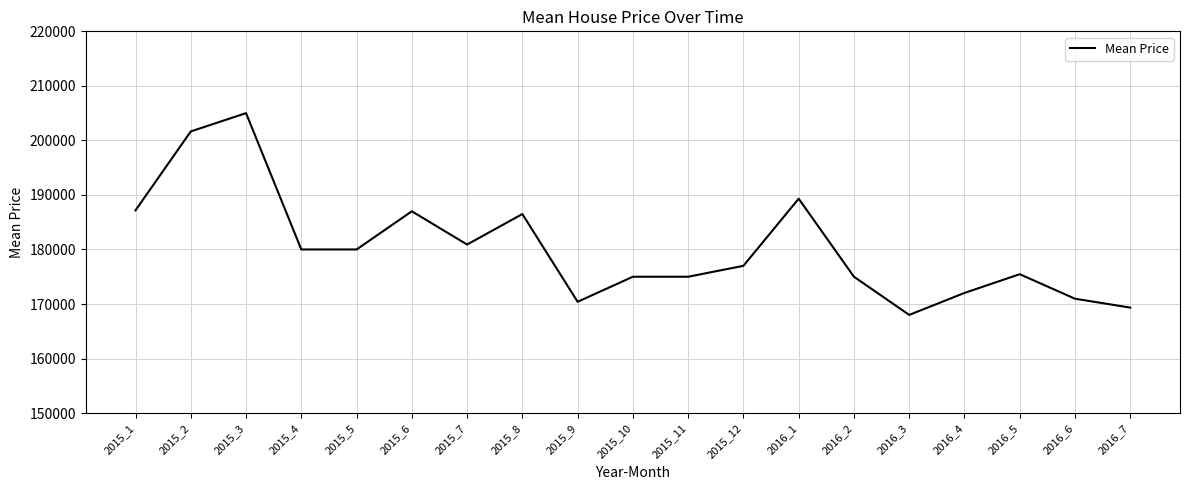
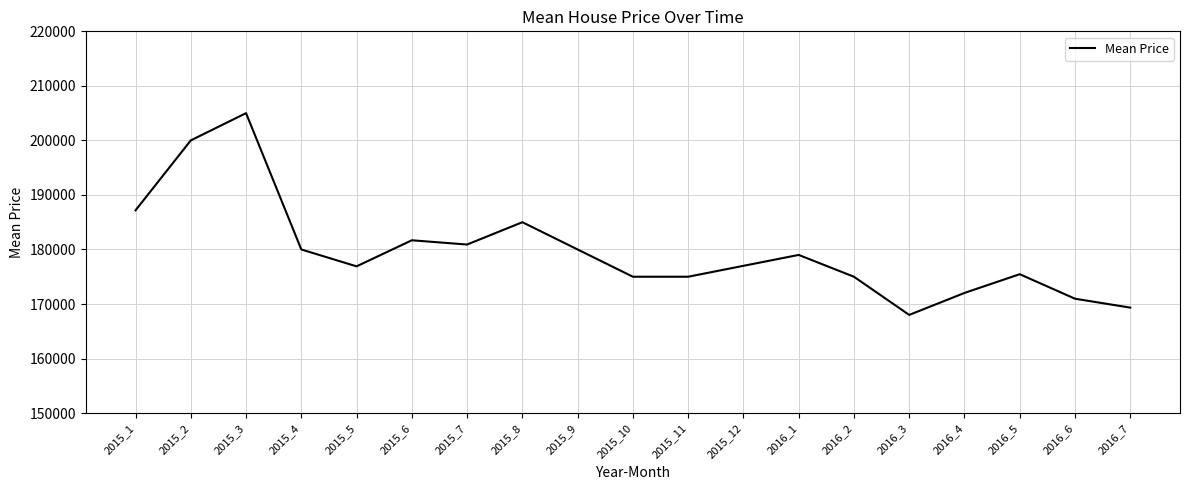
2015_2: 202000 -> 200000
2015_5: 180000 -> 177000
2015_6: 187000 -> 182000
2015_8: 186000 -> 185000
2015_9: 170000 -> 180000
2016_1: 189000 -> 179000
